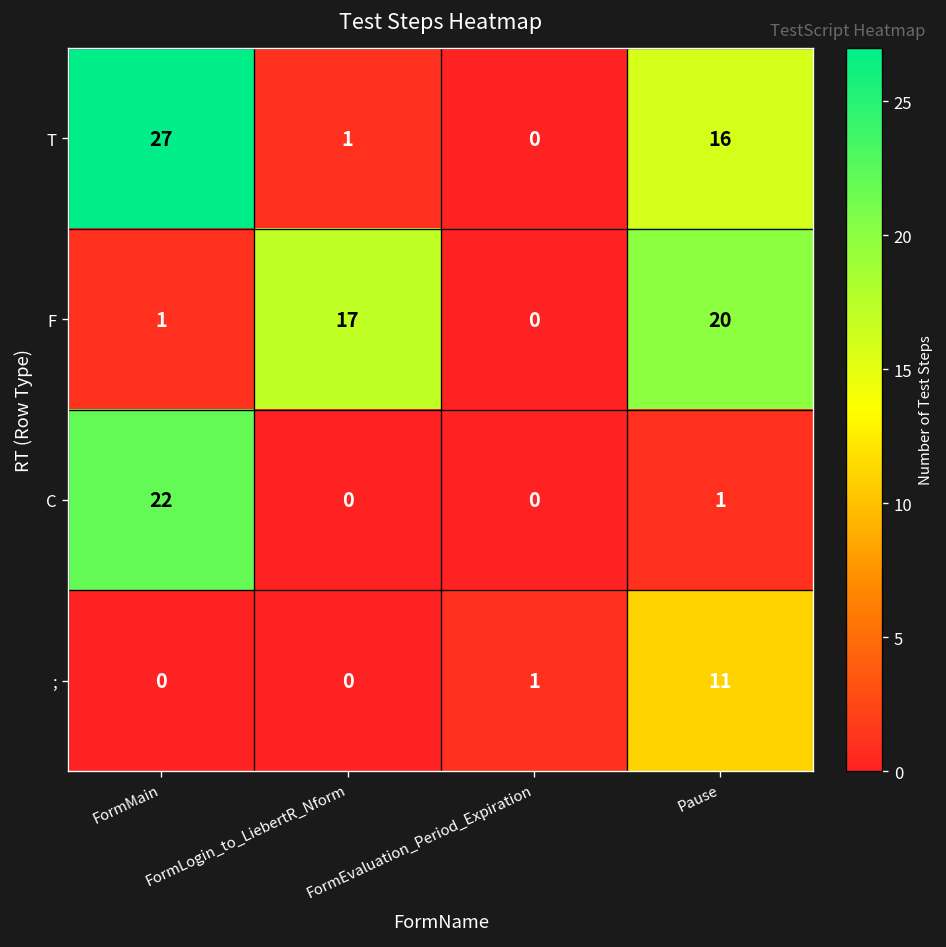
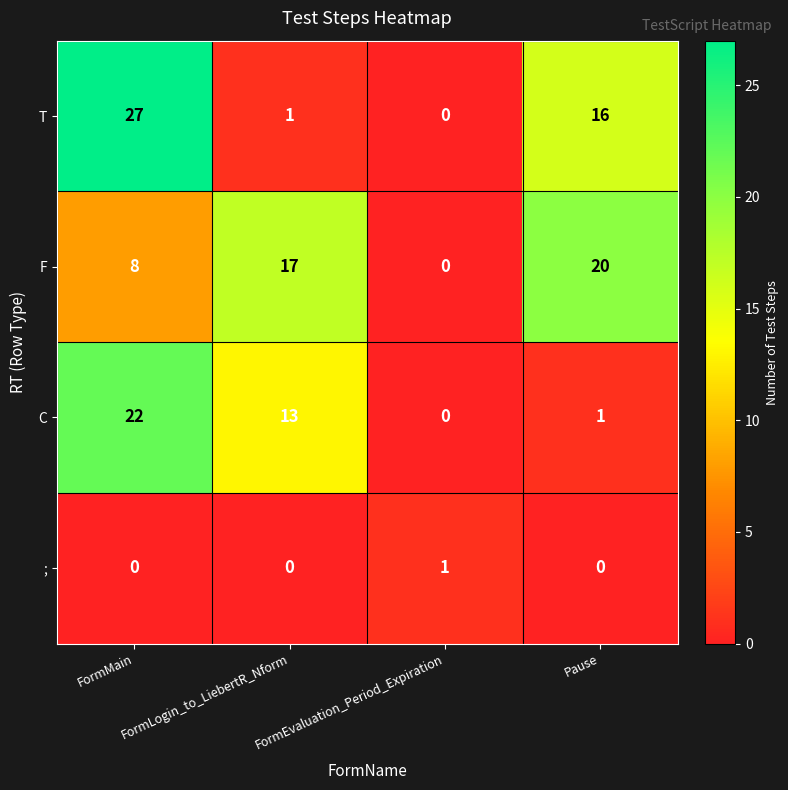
F, FormMain: 1 -> 8
C, FormLogin_to_LiebertR_Nform: 0 -> 13
;, Pause: 11 -> 0
